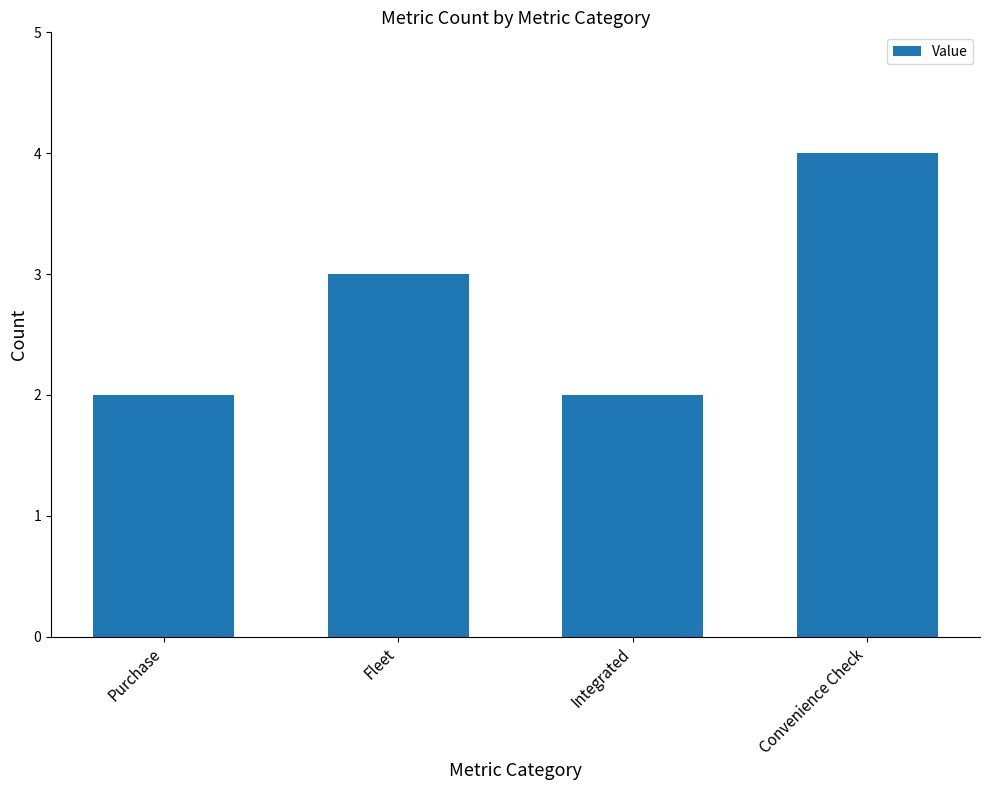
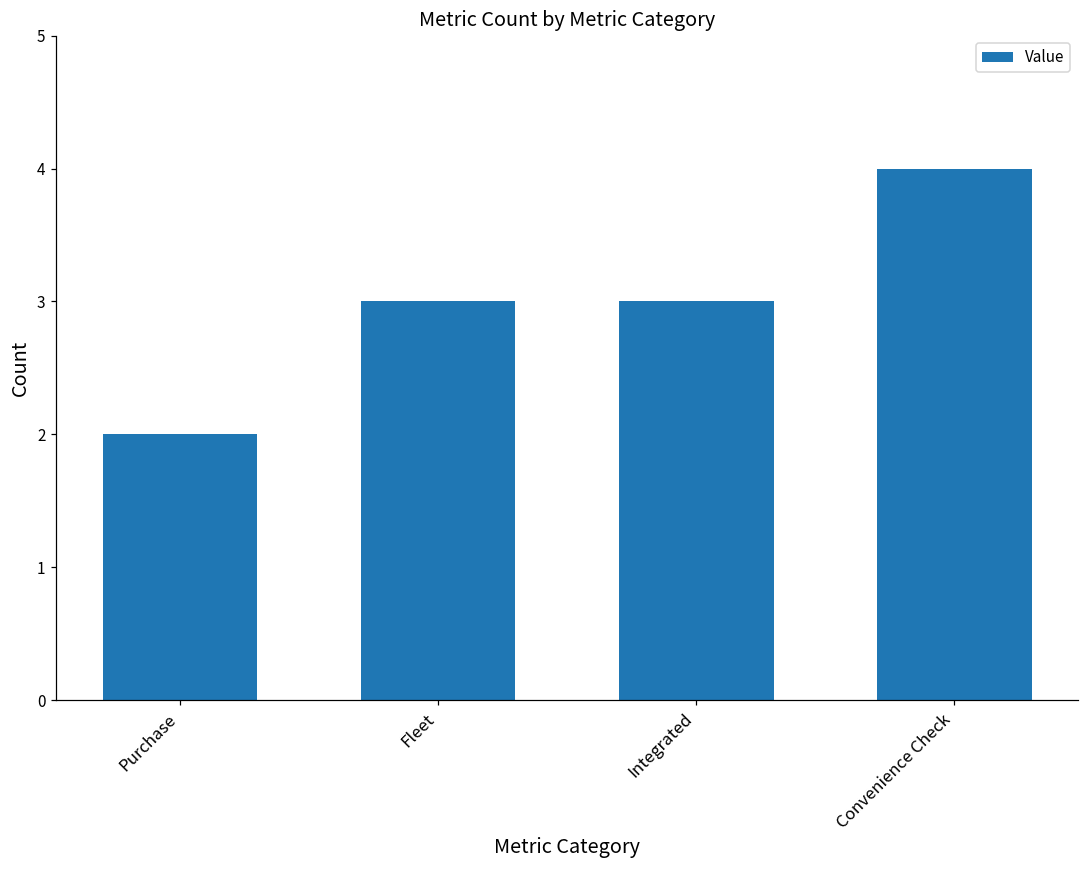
Integrated: 2 -> 3
